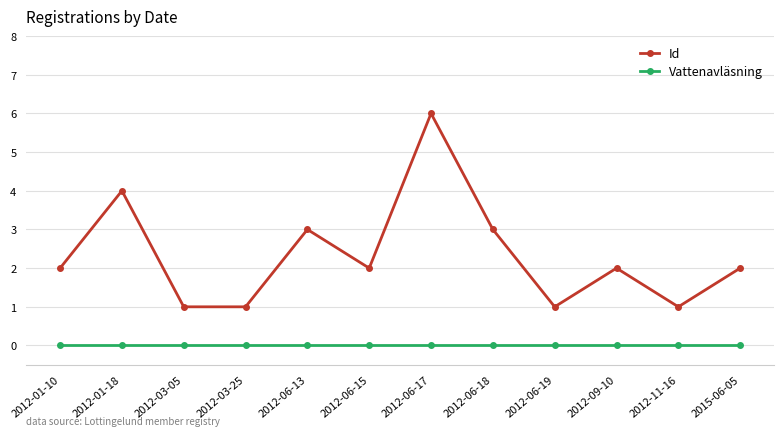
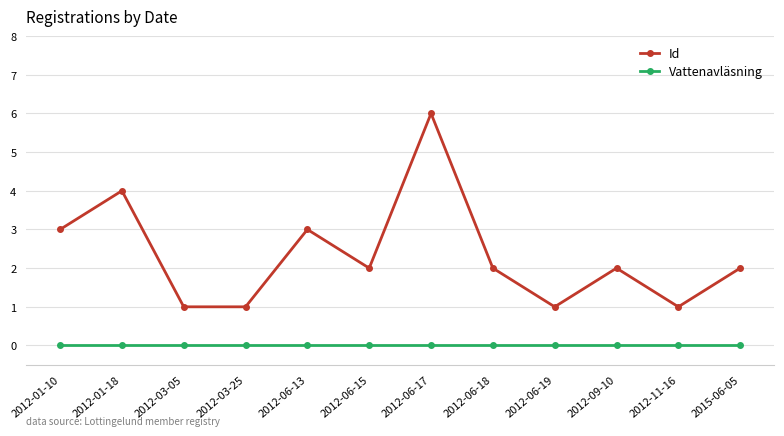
Id, 2012-01-10: 2 -> 3
Id, 2012-06-18: 3 -> 2
